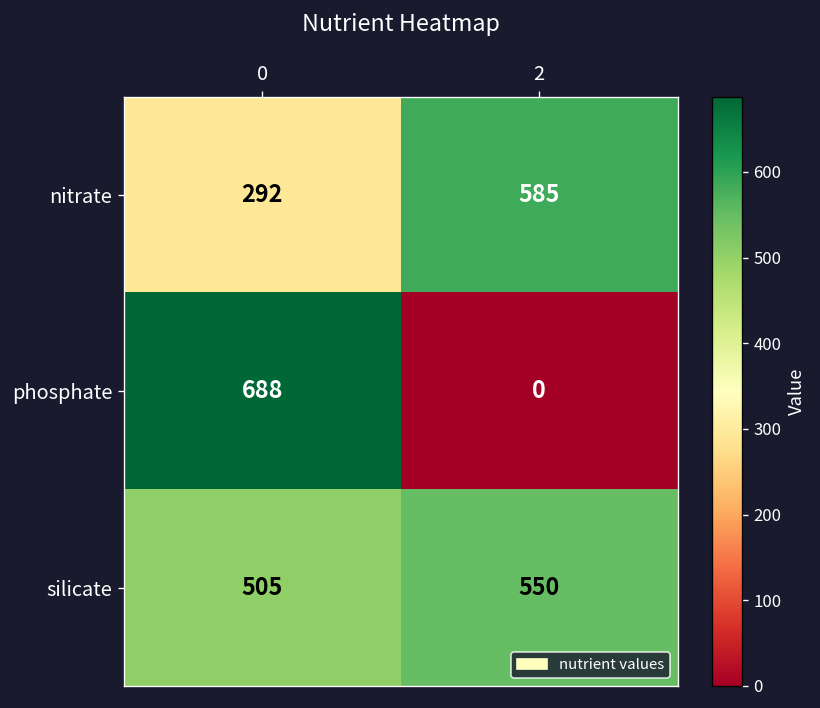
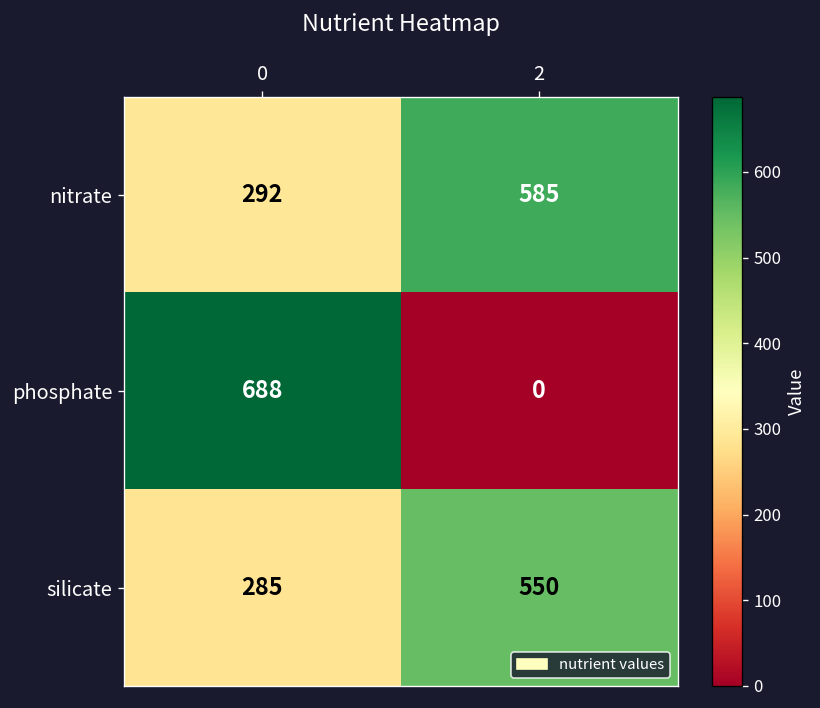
silicate, 0: 505 -> 285
